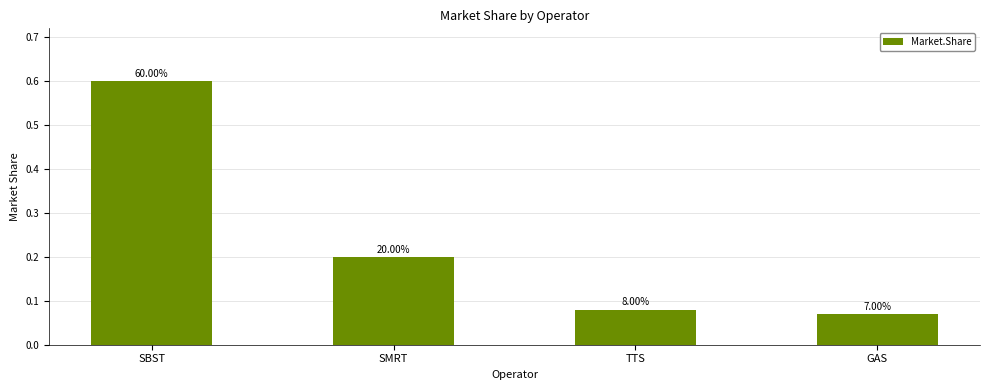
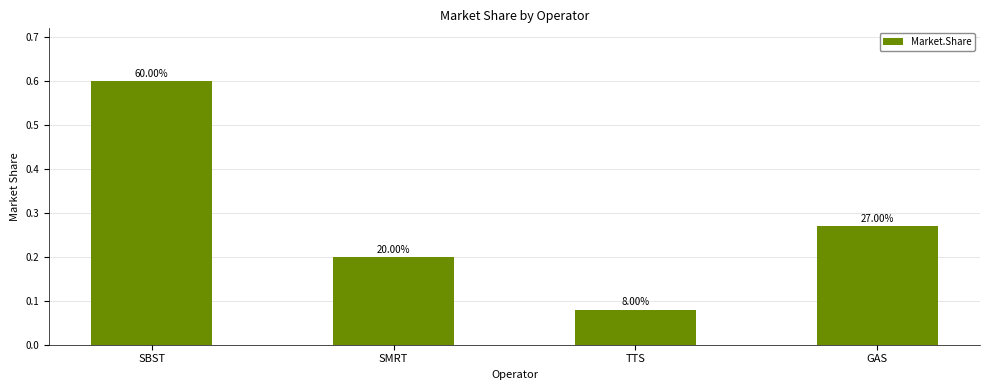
GAS: 7.00% -> 27.00%
